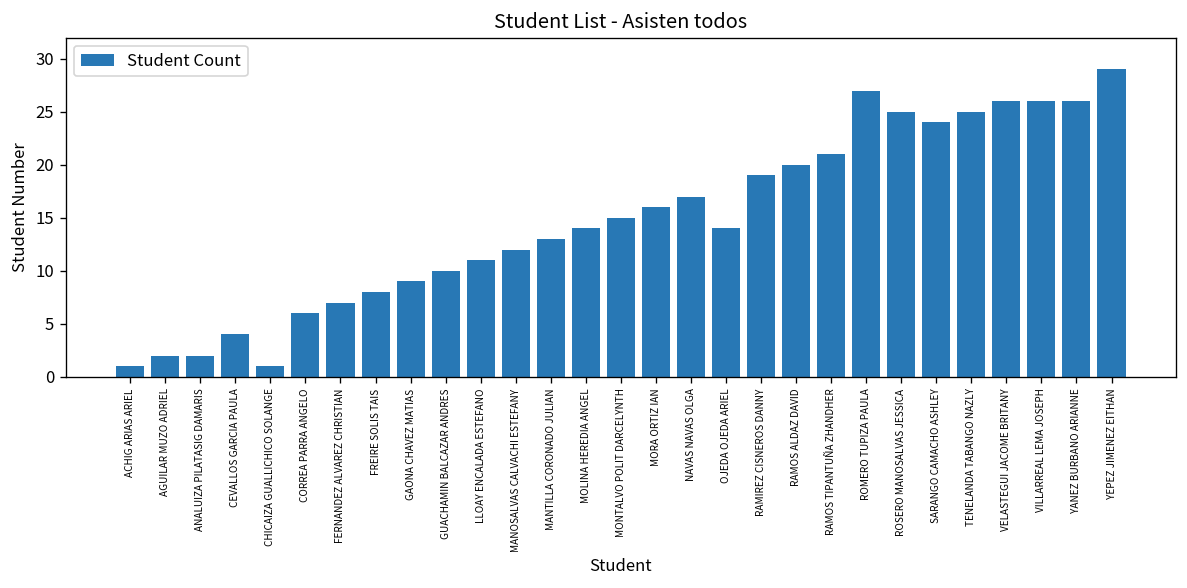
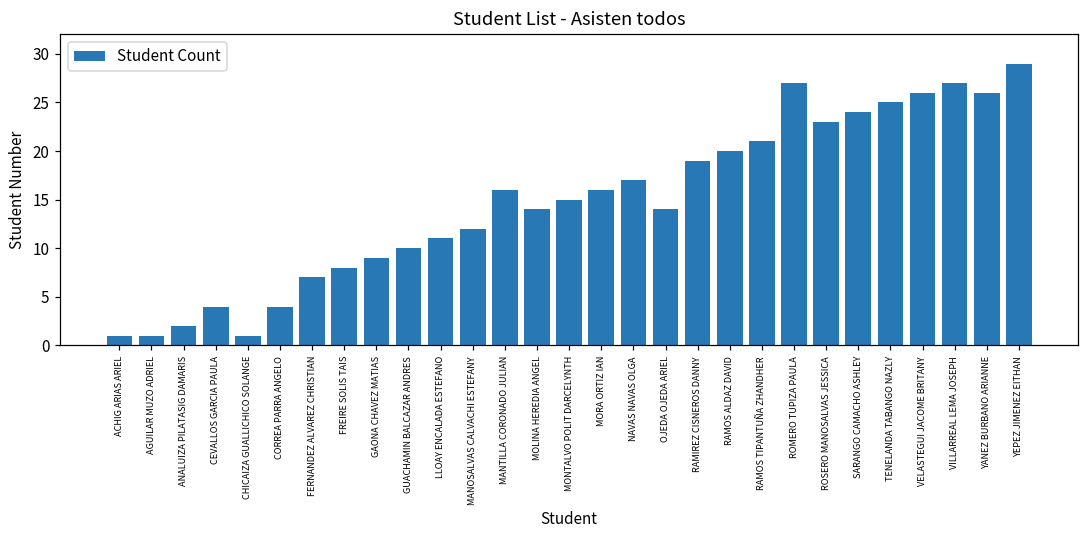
AGUILAR MUZO ADRIEL: 2 -> 1
CORREA PARRA ANGELO: 6 -> 4
MANTILLA CORONADO JULIAN: 13 -> 16
ROSERO MANOSALVAS JESSICA: 25 -> 23
VILLARREAL LEMA JOSEPH: 26 -> 27
